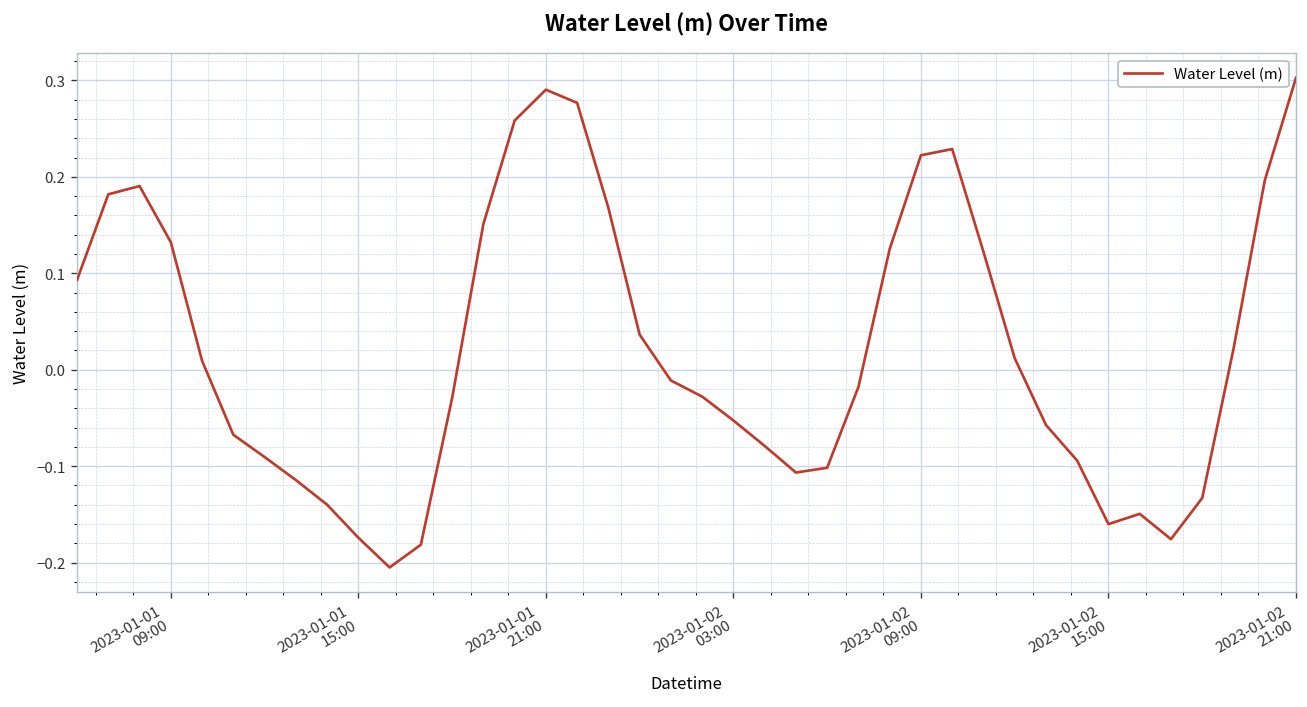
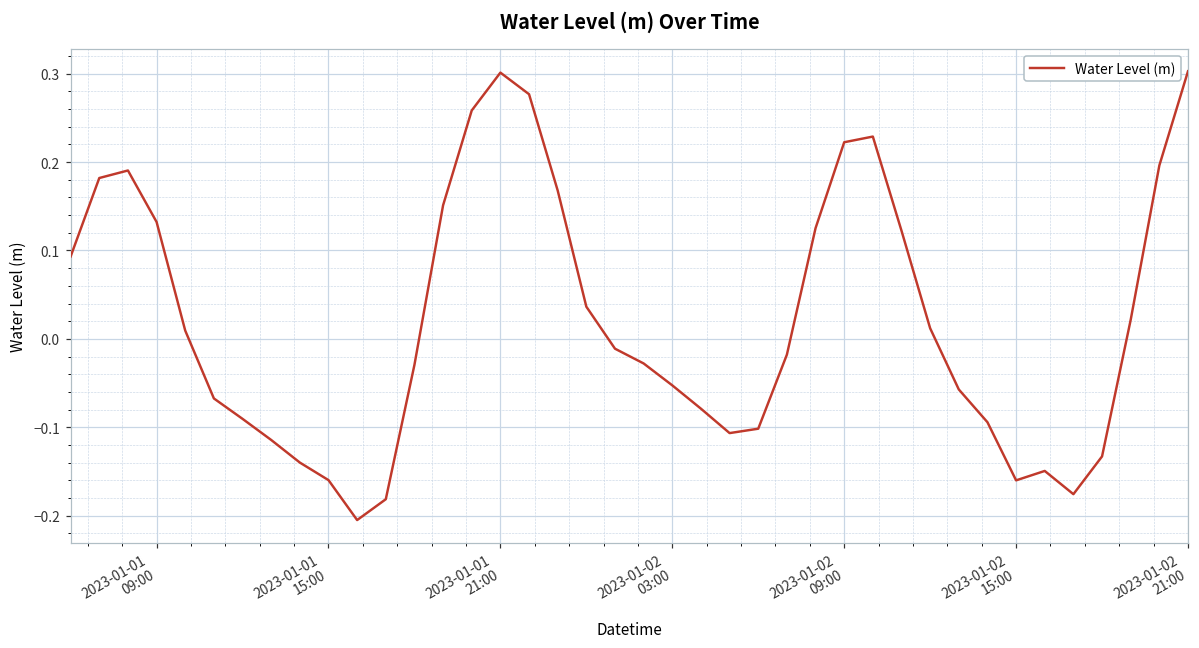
2023-01-01 15:00: -0.17 -> -0.16
2023-01-01 21:00: 0.29 -> 0.30
